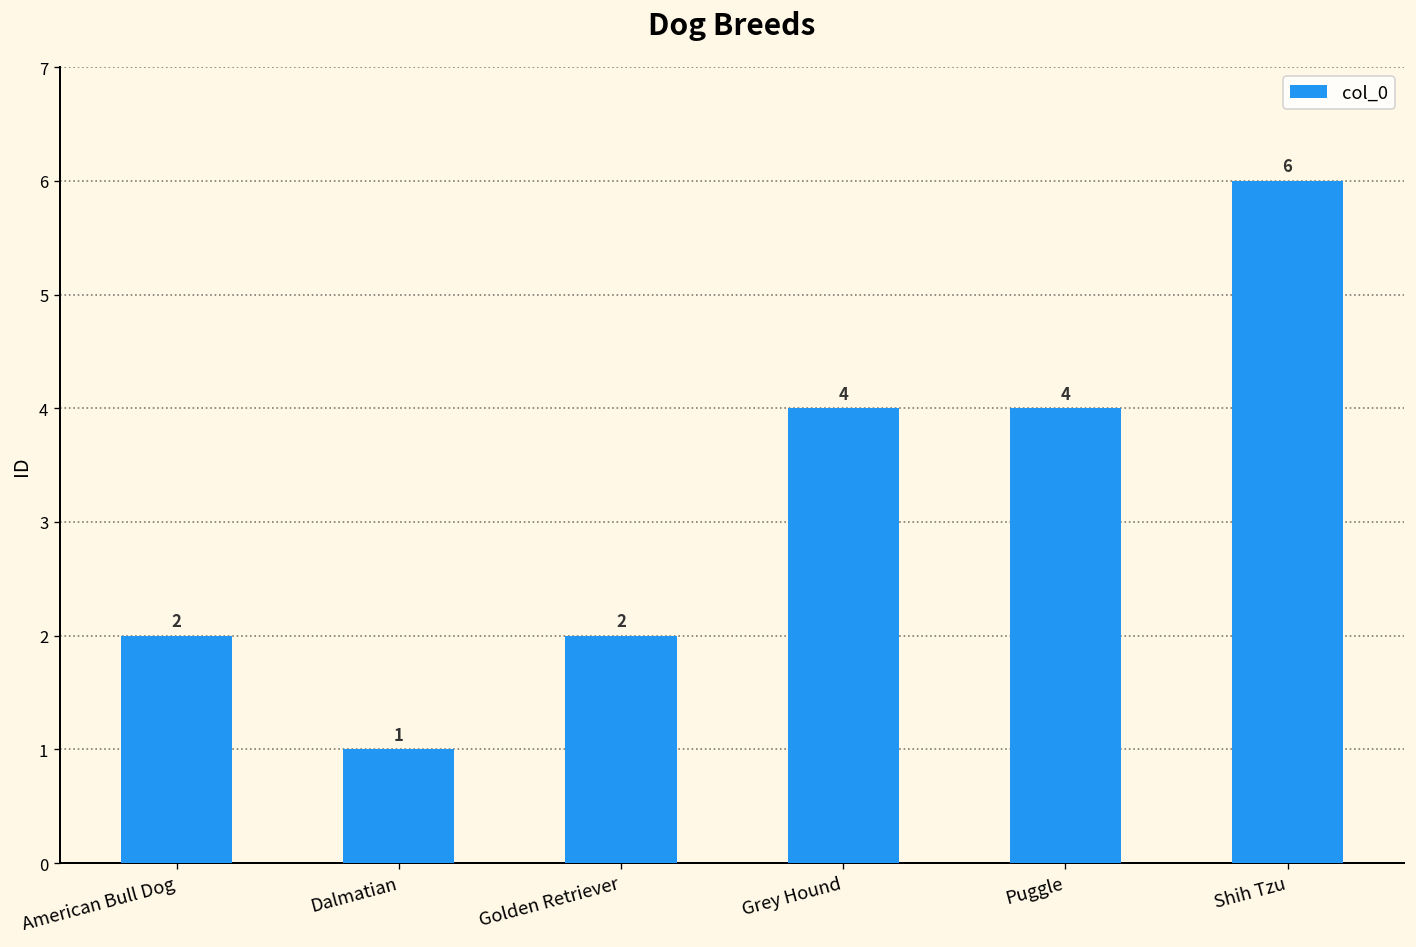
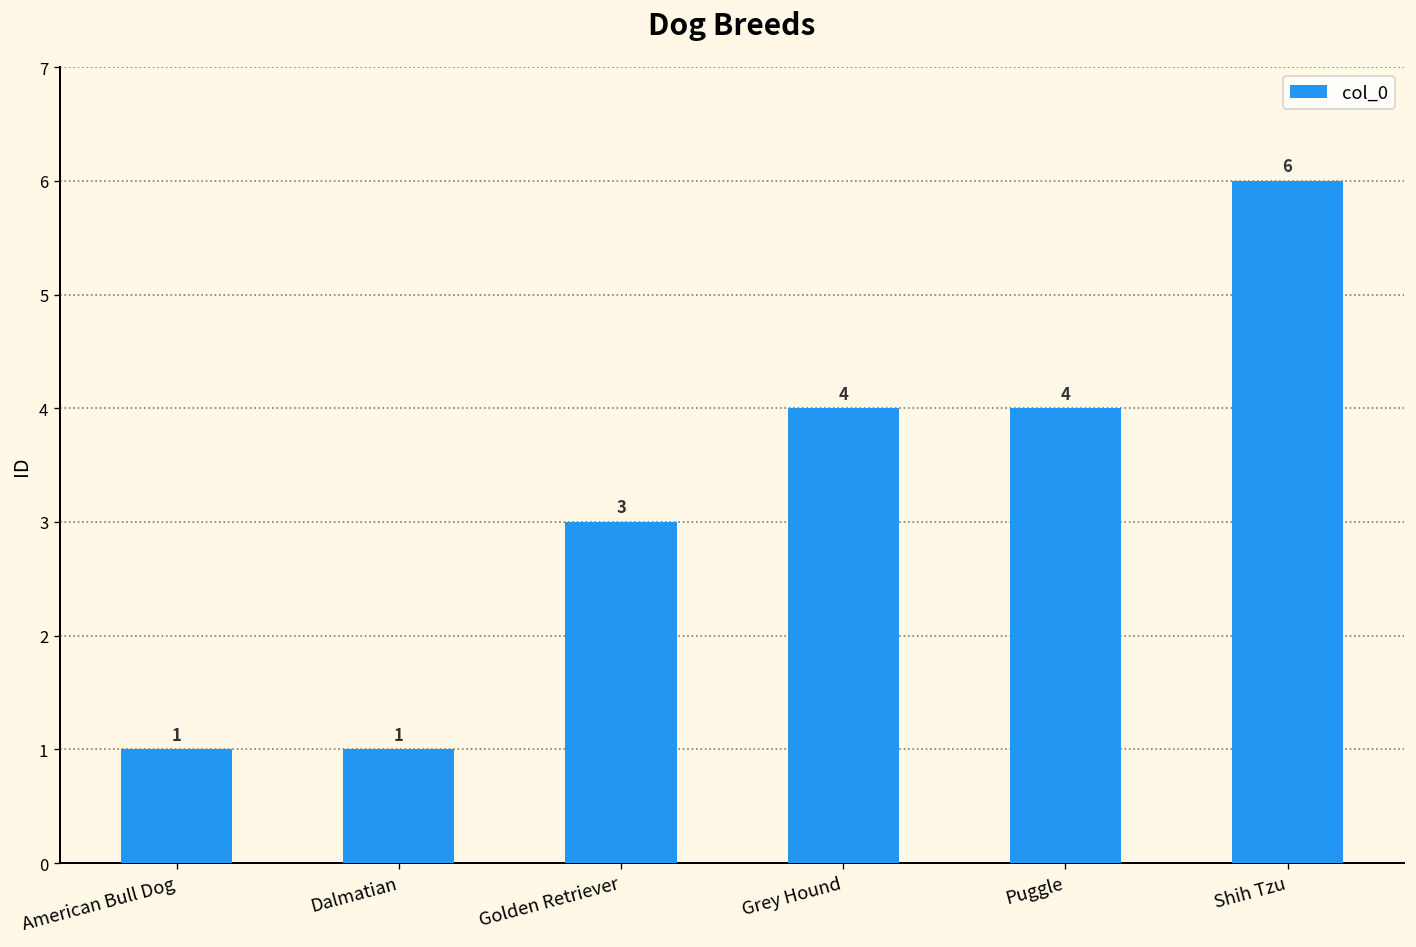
American Bull Dog: 2 -> 1
Golden Retriever: 2 -> 3
